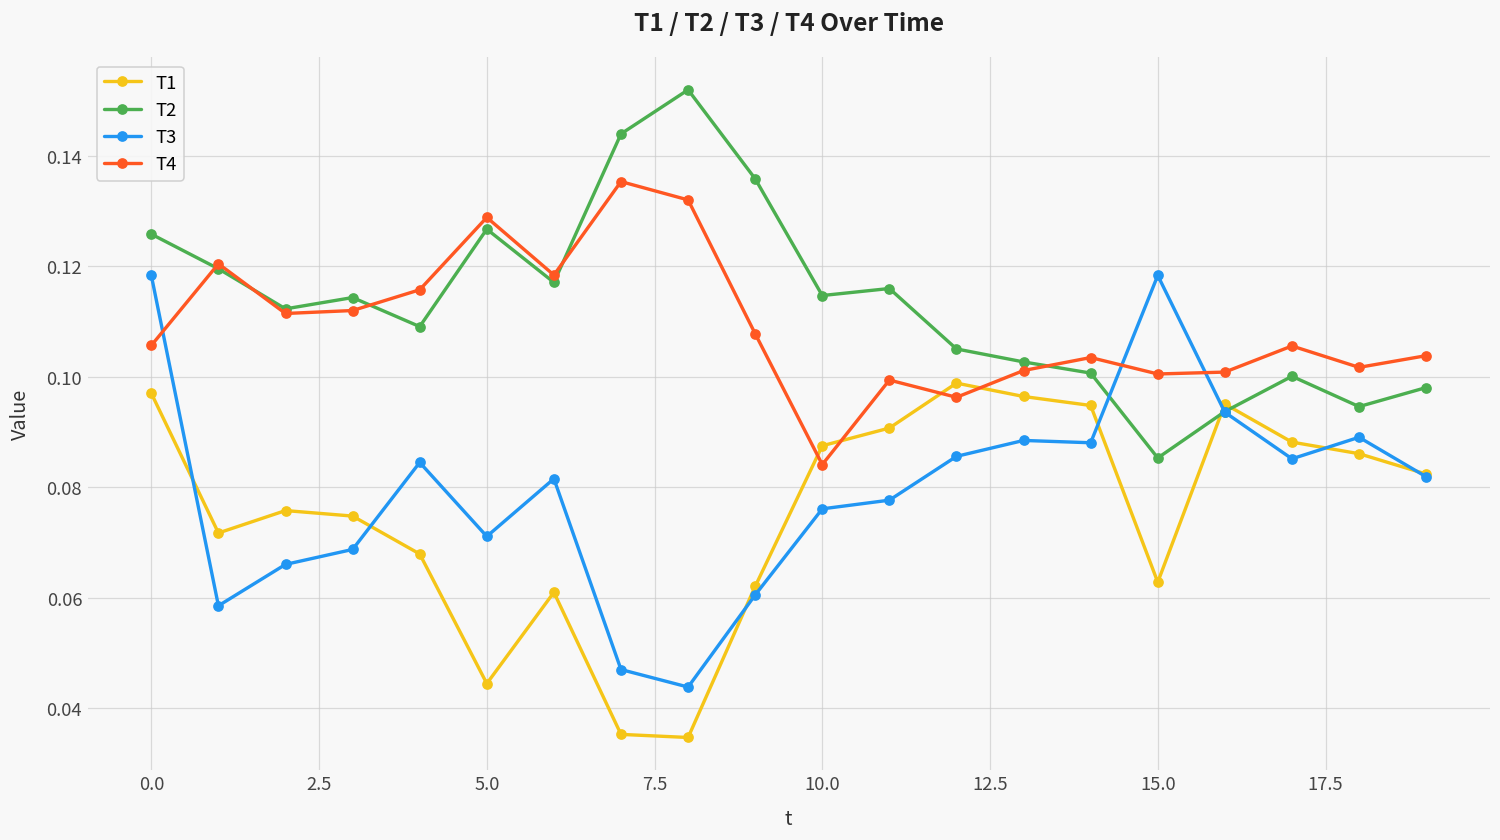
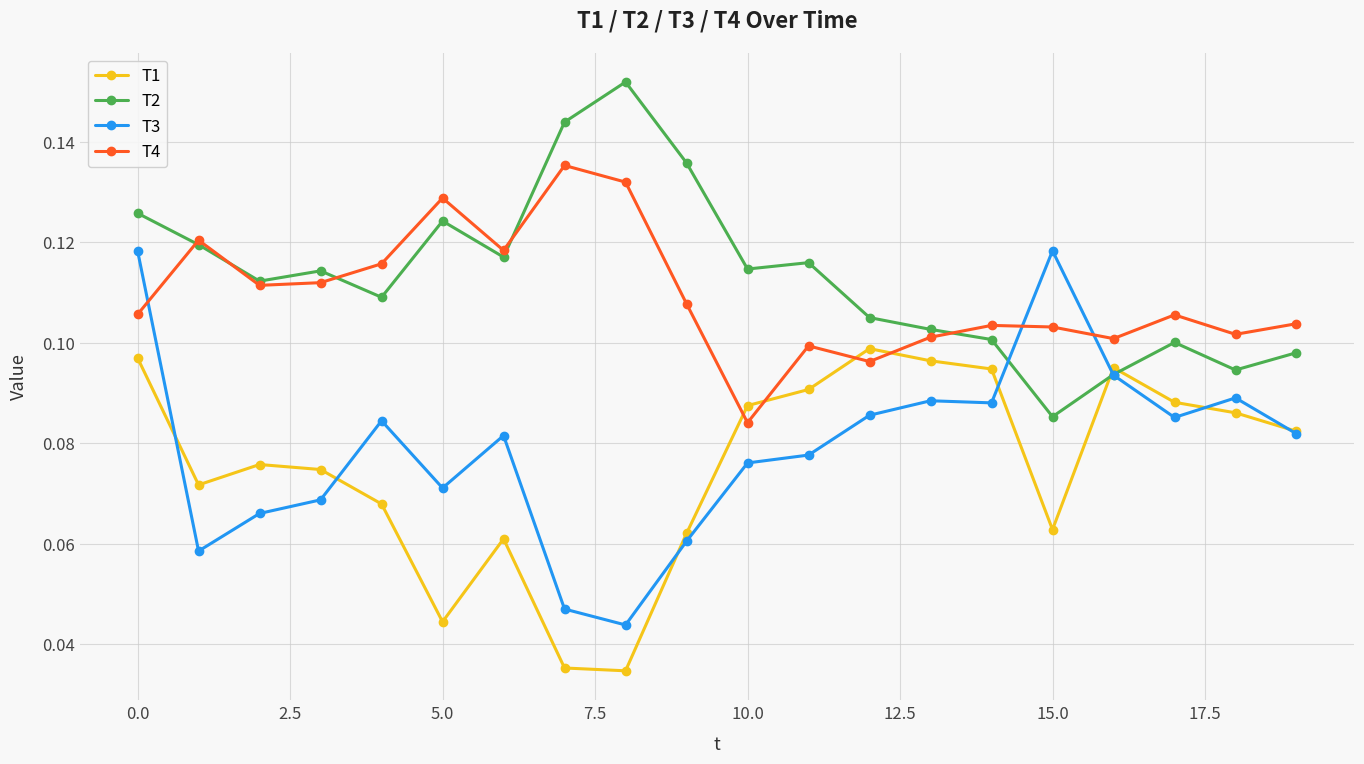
T2, 5.0: 0.127 -> 0.124
T4, 15.0: 0.100 -> 0.103
